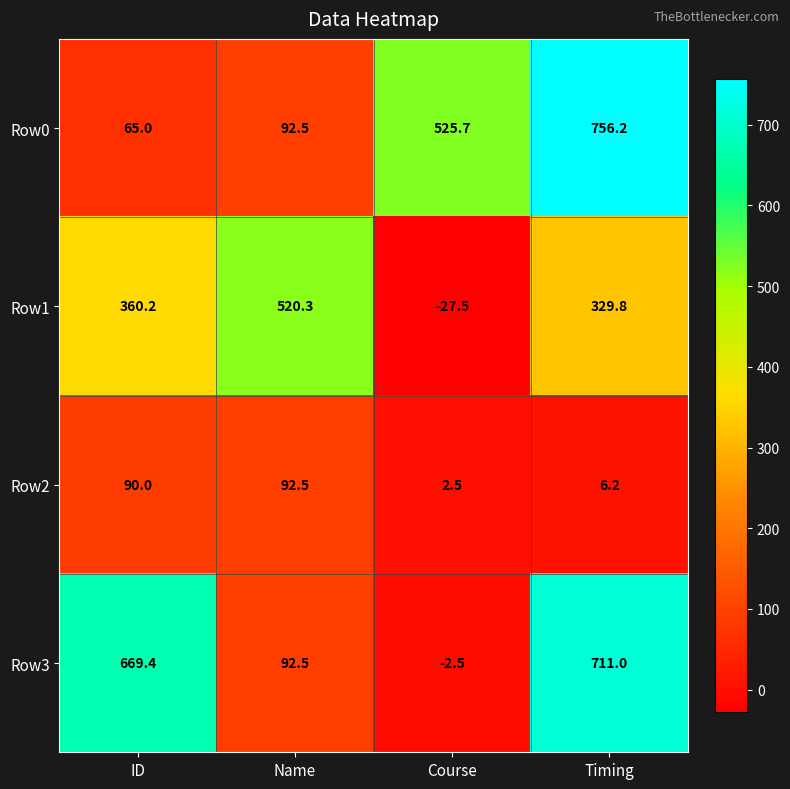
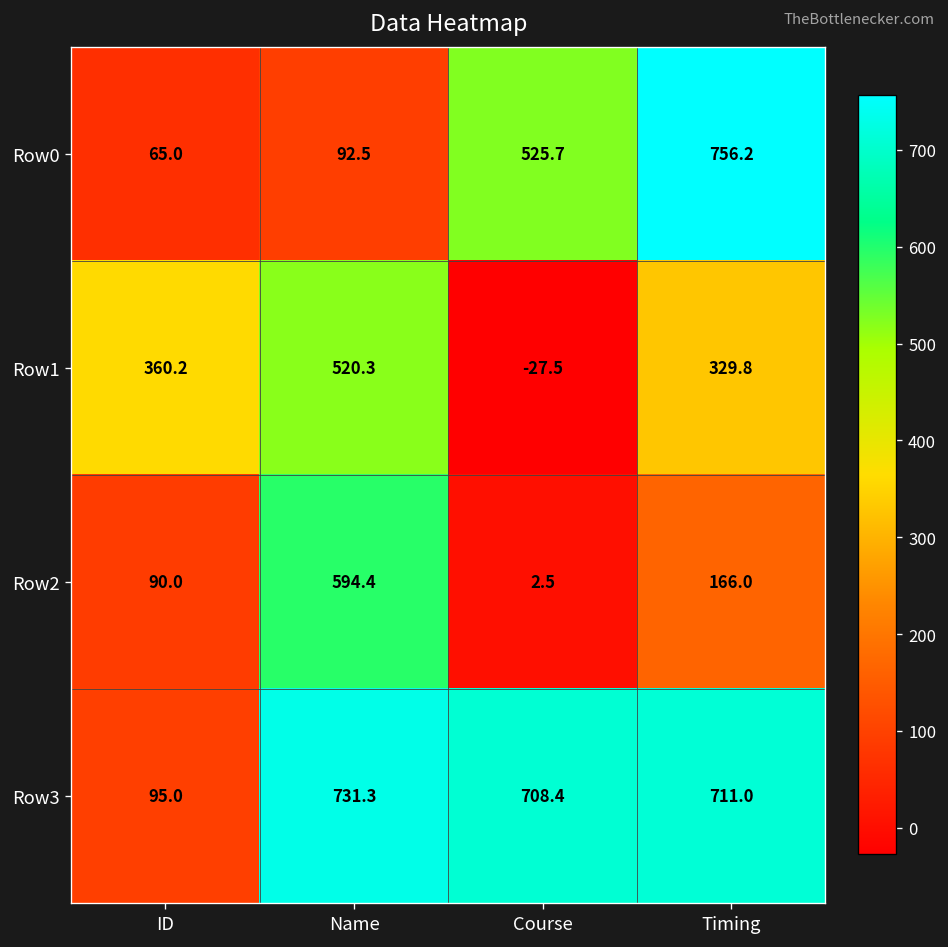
Row2, Name: 92.5 -> 594.4
Row2, Timing: 6.2 -> 166.0
Row3, ID: 669.4 -> 95.0
Row3, Name: 92.5 -> 731.3
Row3, Course: -2.5 -> 708.4
